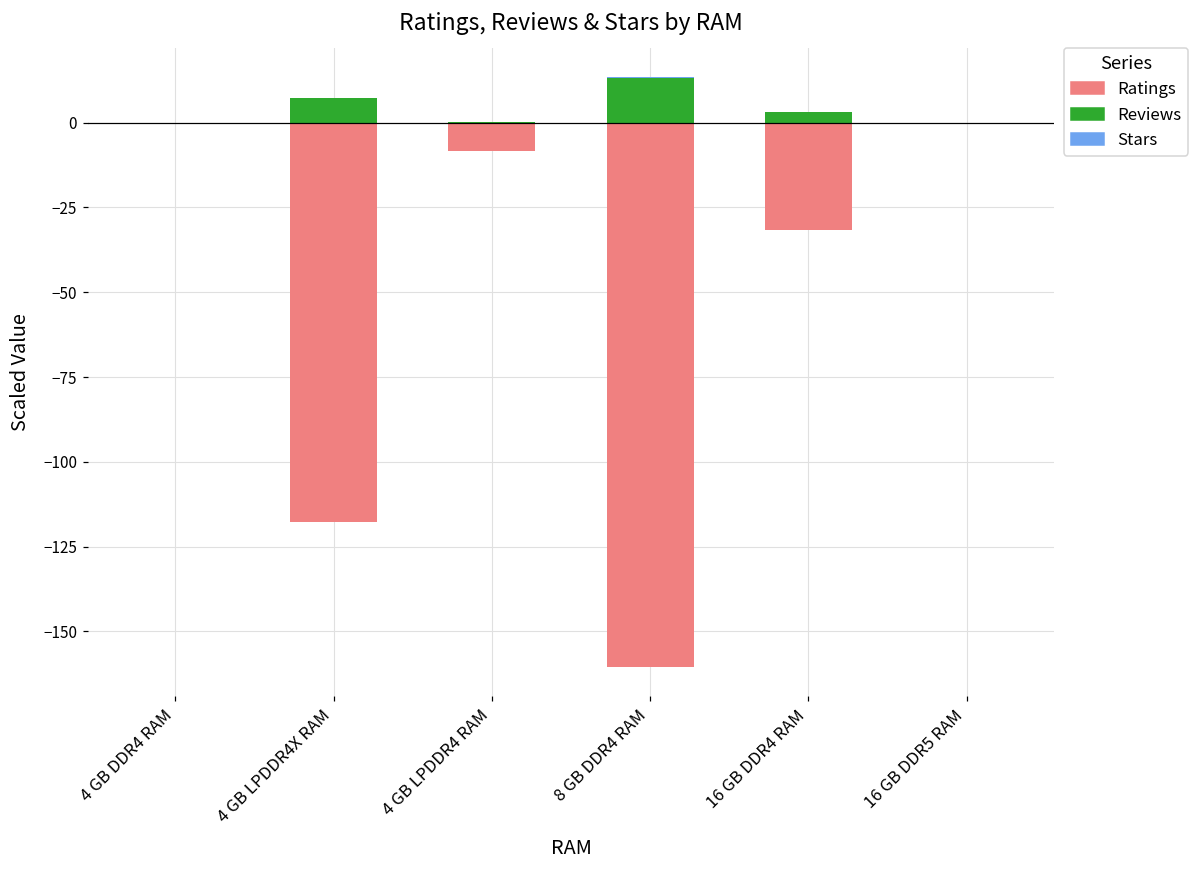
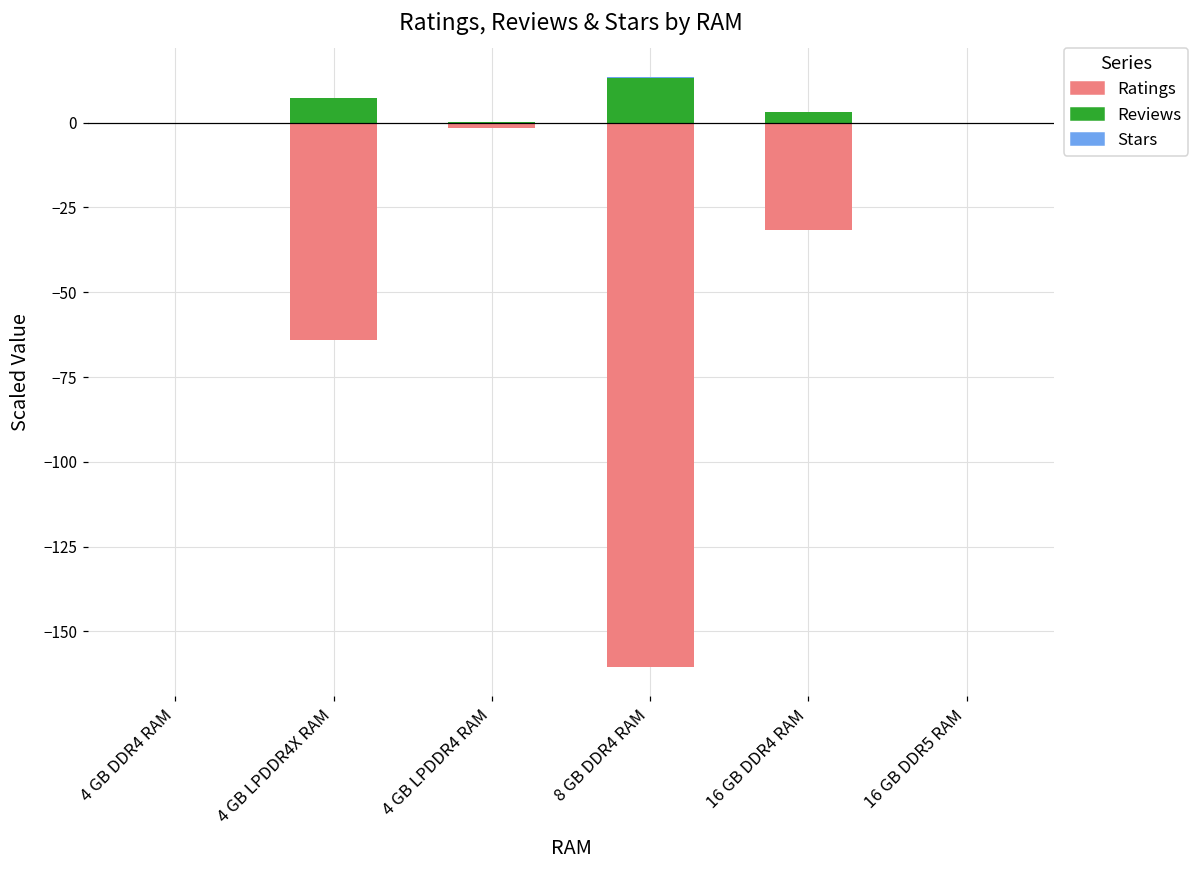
Ratings, 4 GB LPDDR4X RAM: -118 -> -64
Ratings, 4 GB LPDDR4 RAM: -8 -> -2
